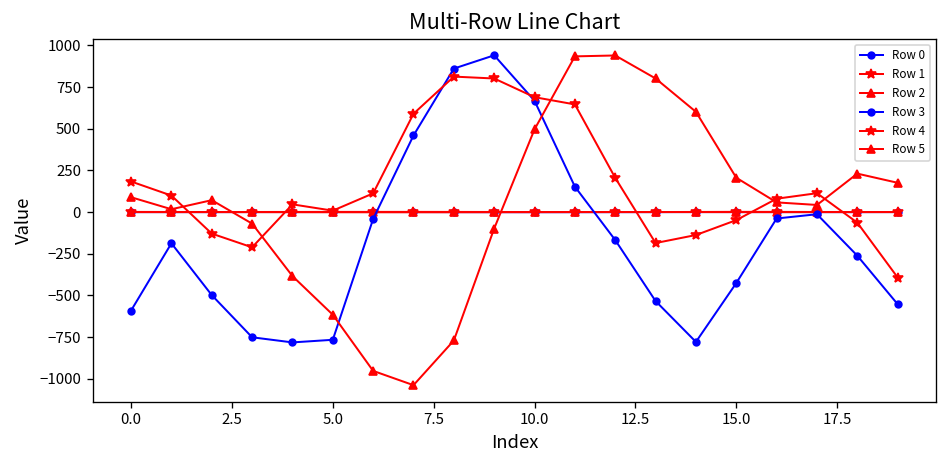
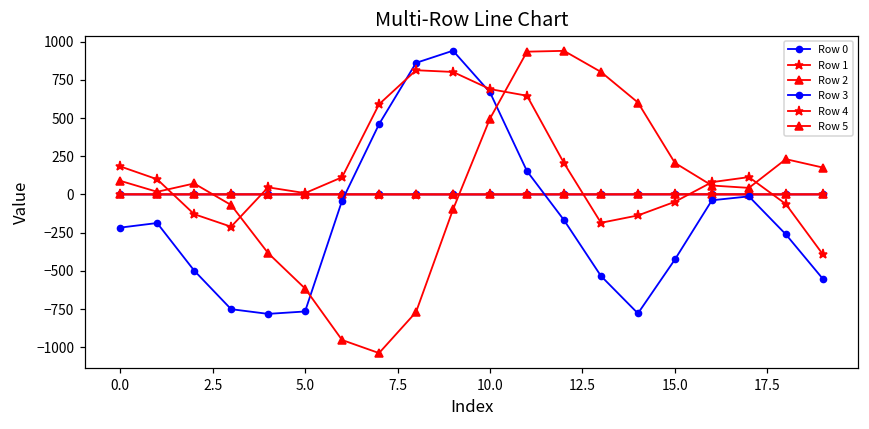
Row 3, 0.0: -590 -> -220
